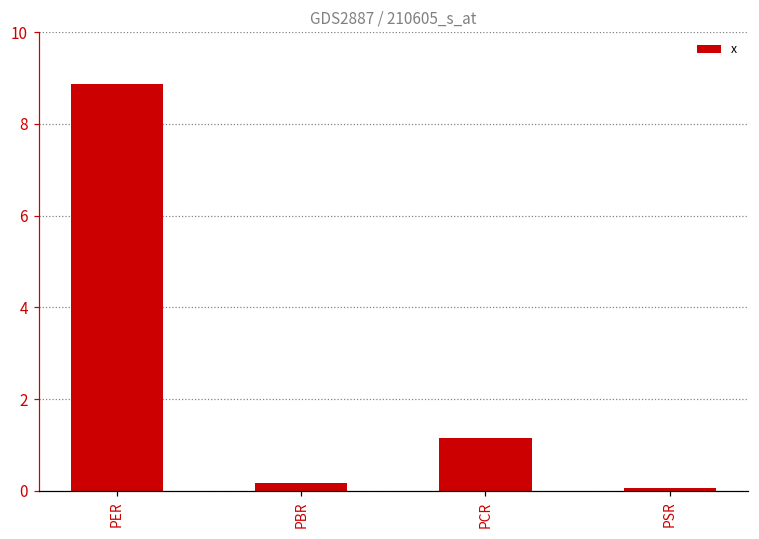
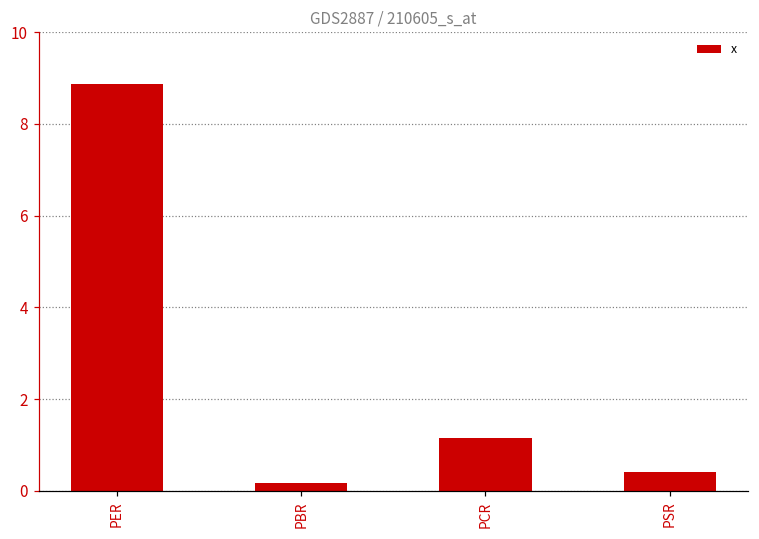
PSR: 0.1 -> 0.4
